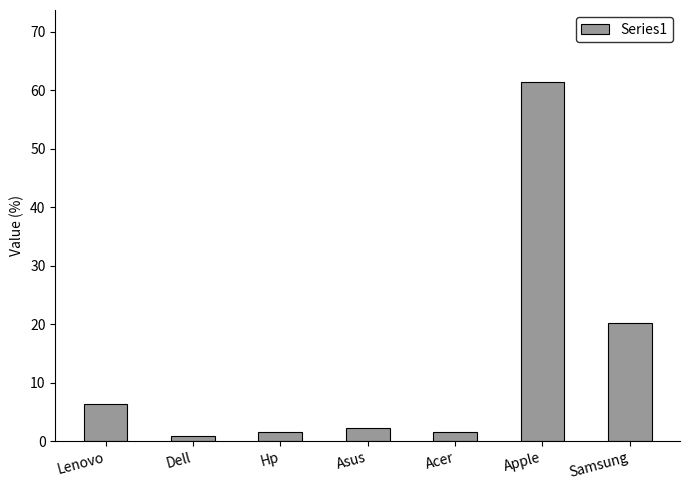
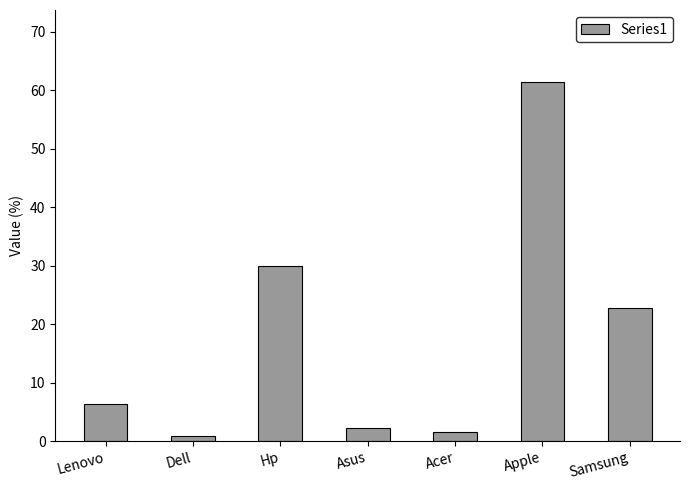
Hp: 2 -> 30
Samsung: 20 -> 23
